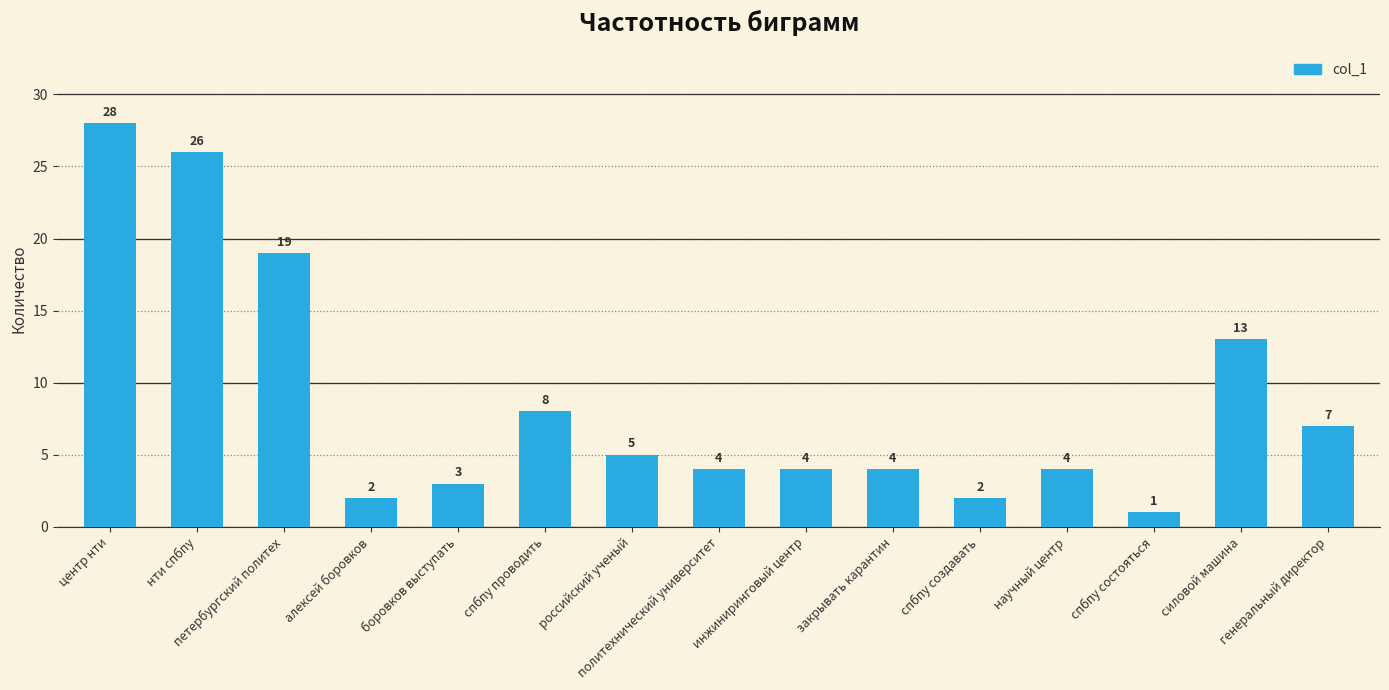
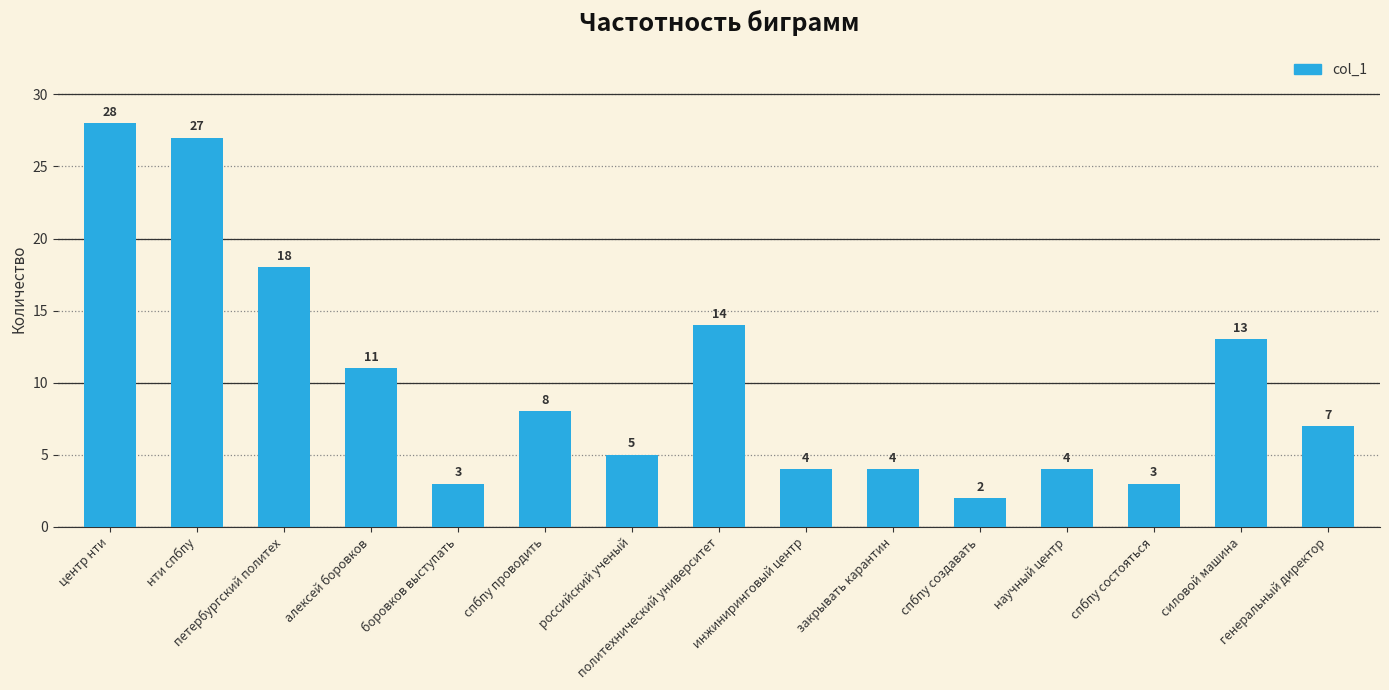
нти спбпу: 26 -> 27
петербургский политех: 19 -> 18
алексей боровков: 2 -> 11
политехнический университет: 4 -> 14
спбпу состояться: 1 -> 3
